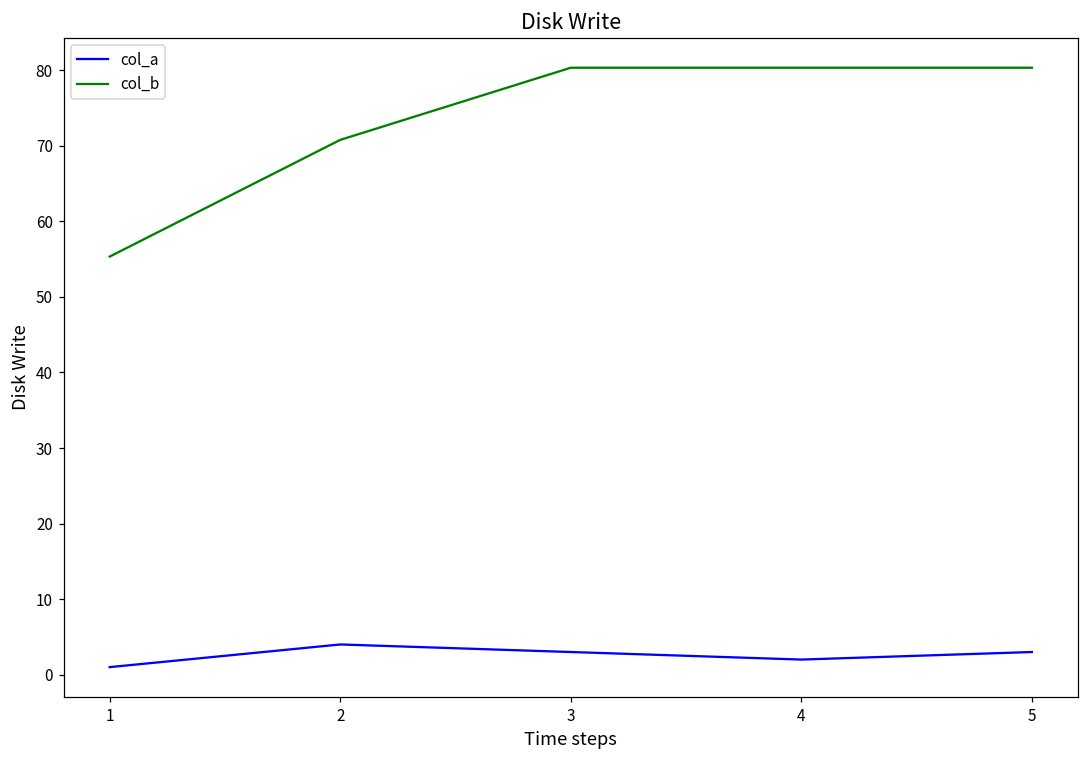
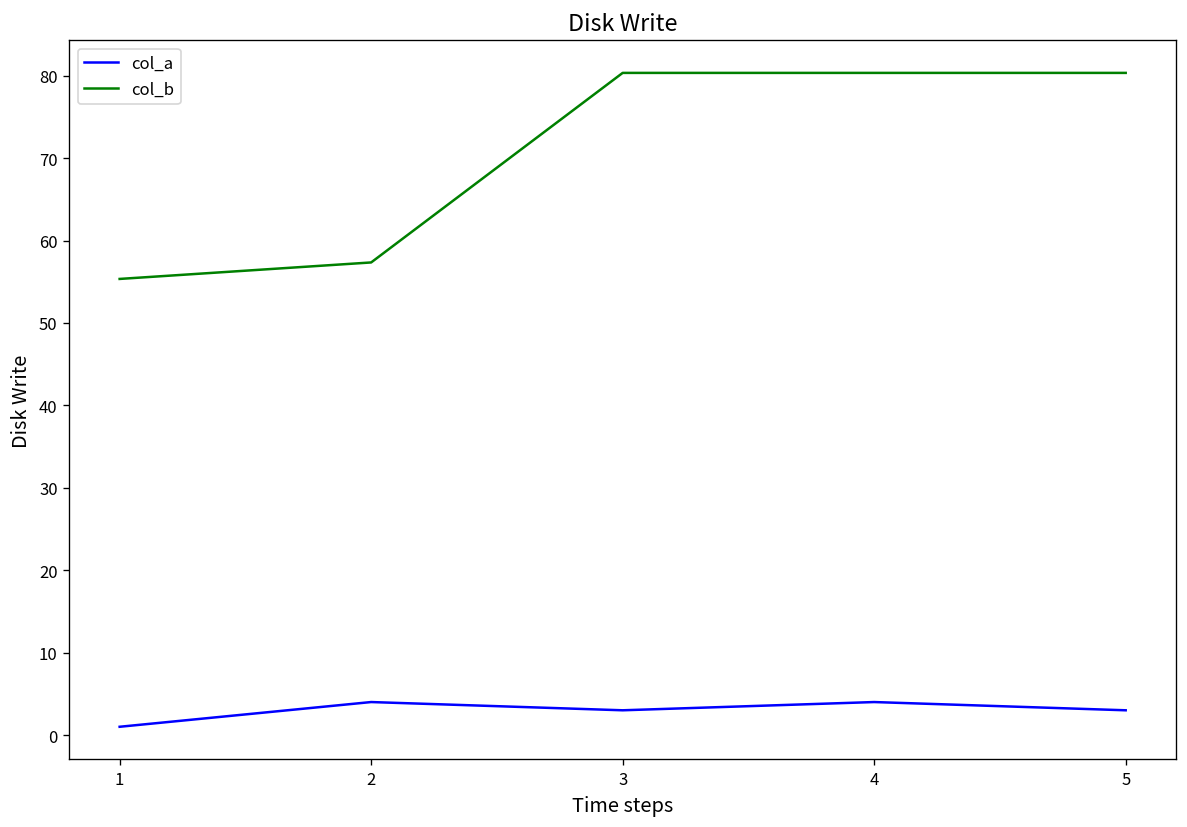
col_b, 2: 71 -> 57
col_a, 4: 2 -> 4
